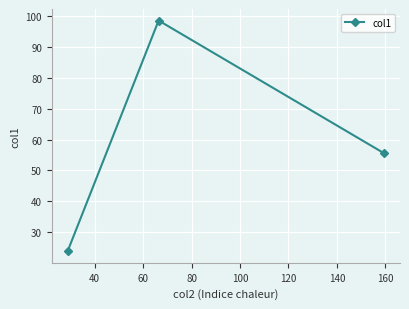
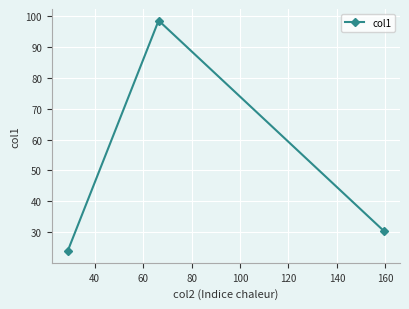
160: 56 -> 30
